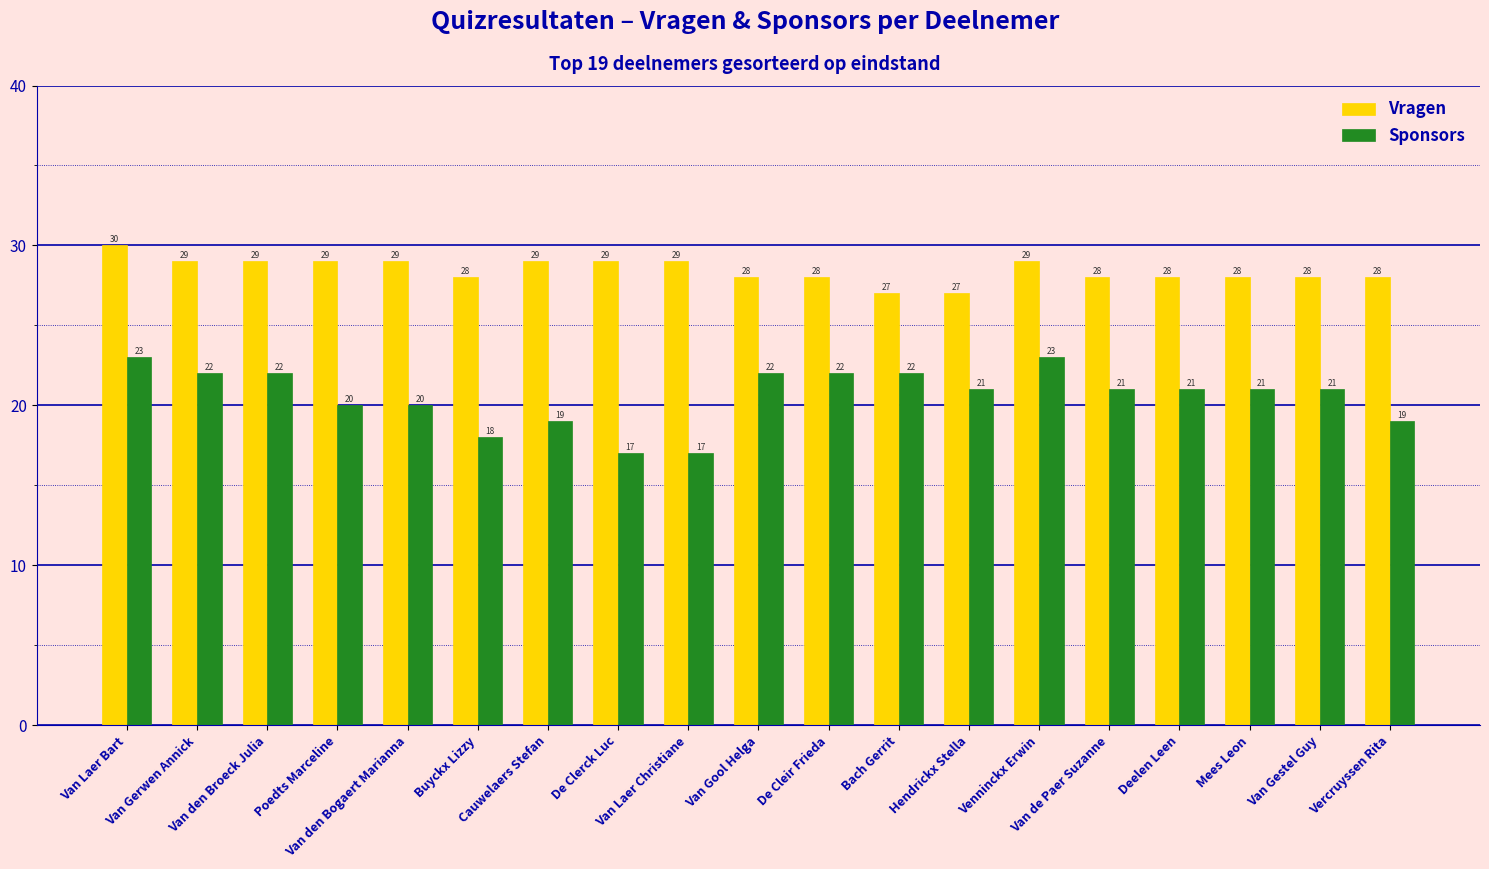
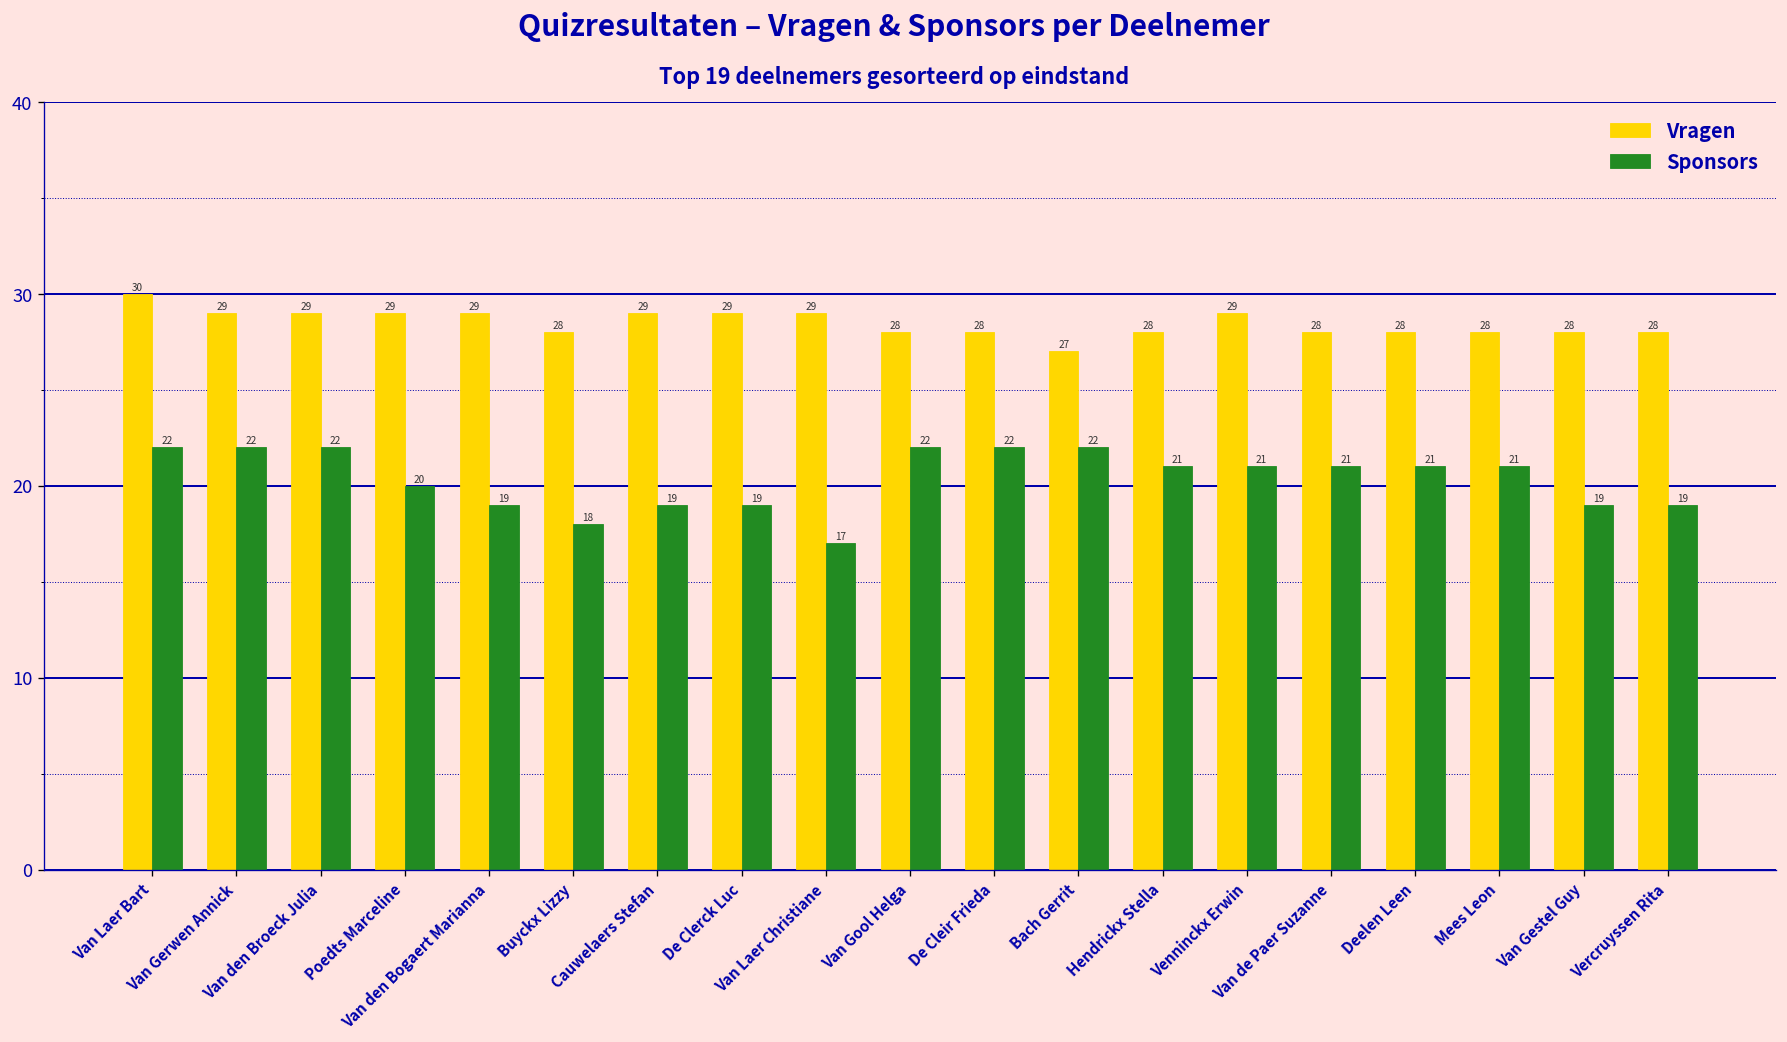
Sponsors, Van Laer Bart: 23 -> 22
Sponsors, Van den Bogaert Marianna: 20 -> 19
Sponsors, De Clerck Luc: 17 -> 19
Vragen, Hendrickx Stella: 27 -> 28
Sponsors, Venninckx Erwin: 23 -> 21
Sponsors, Van Gestel Guy: 21 -> 19
